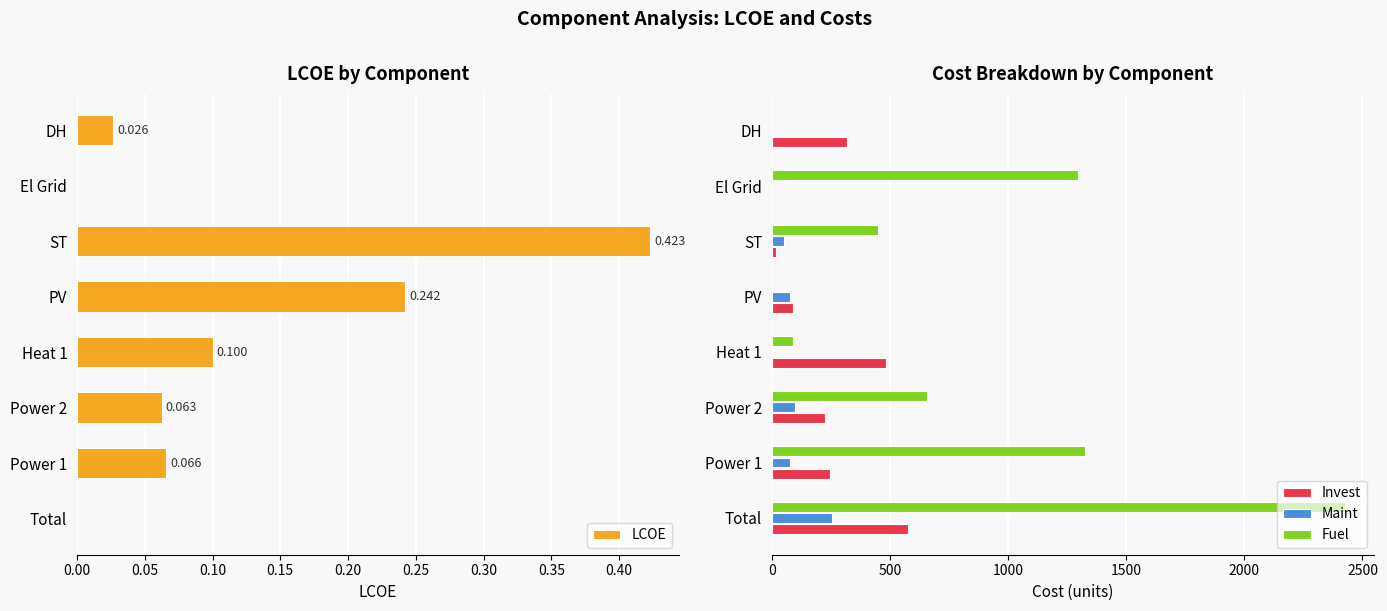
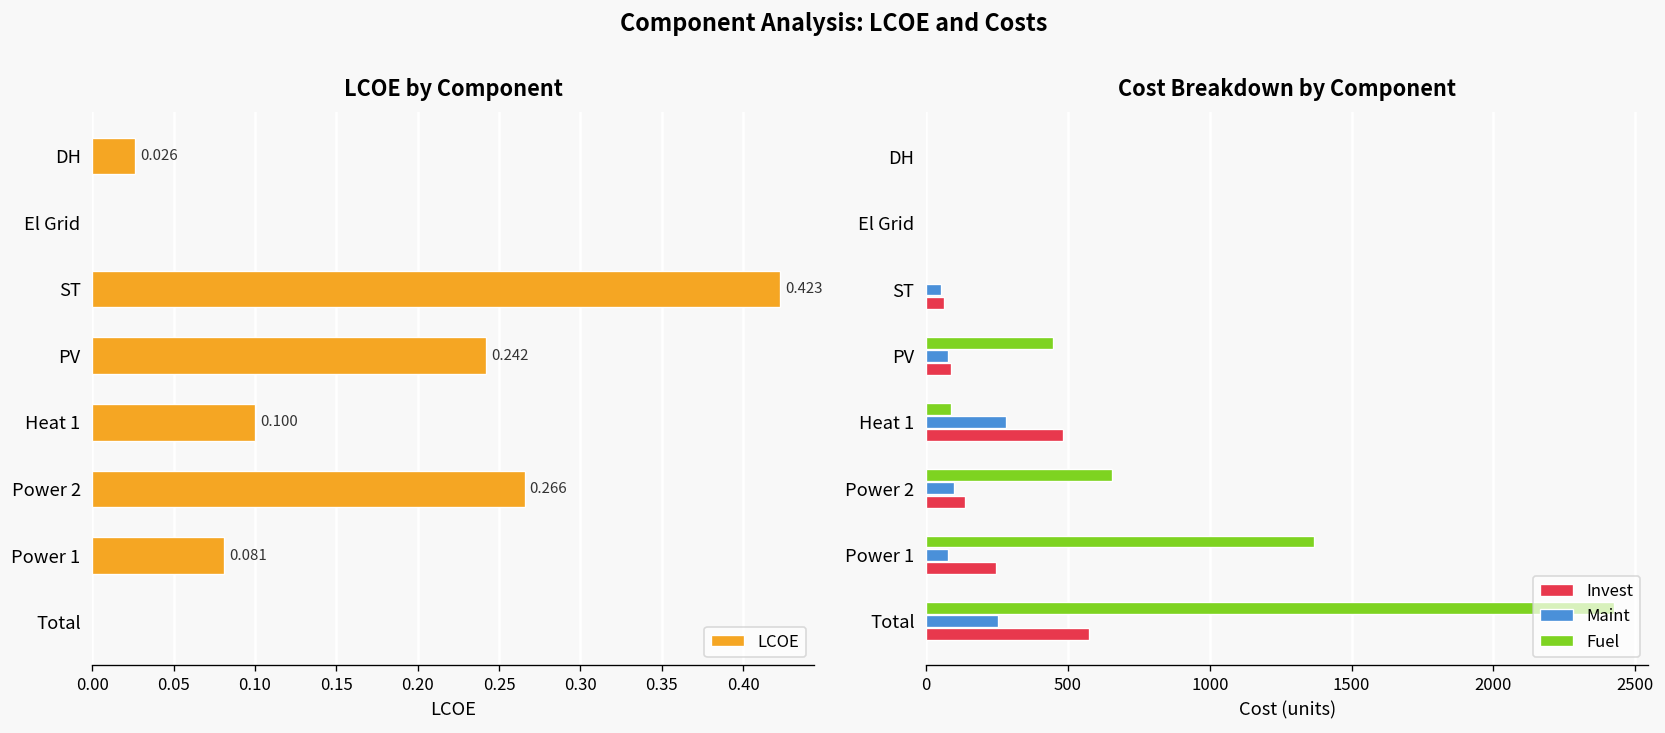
LCOE by Component, Power 2: 0.063 -> 0.266
LCOE by Component, Power 1: 0.066 -> 0.081
Cost Breakdown by Component, Invest, DH: 320 -> 0
Cost Breakdown by Component, Fuel, El Grid: 1290 -> 0
Cost Breakdown by Component, Fuel, ST: 450 -> 0
Cost Breakdown by Component, Invest, ST: 20 -> 60
Cost Breakdown by Component, Fuel, PV: 0 -> 450
Cost Breakdown by Component, Maint, Heat 1: 0 -> 280
Cost Breakdown by Component, Invest, Power 2: 230 -> 140
Cost Breakdown by Component, Fuel, Power 1: 1320 -> 1370
